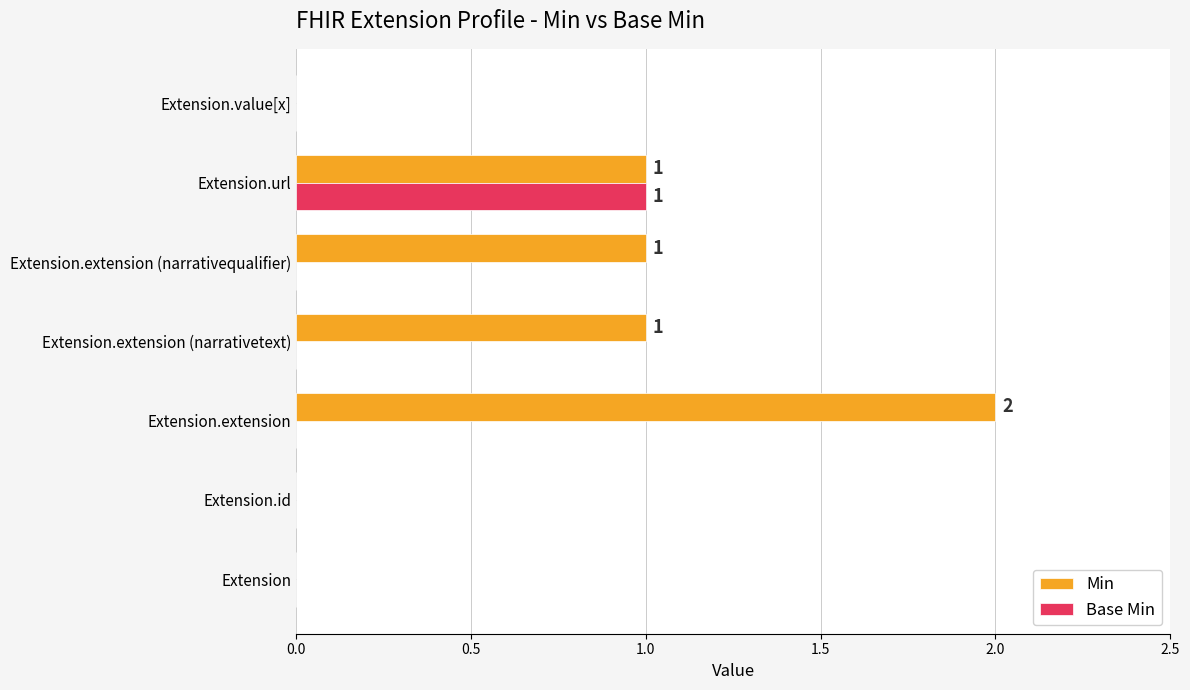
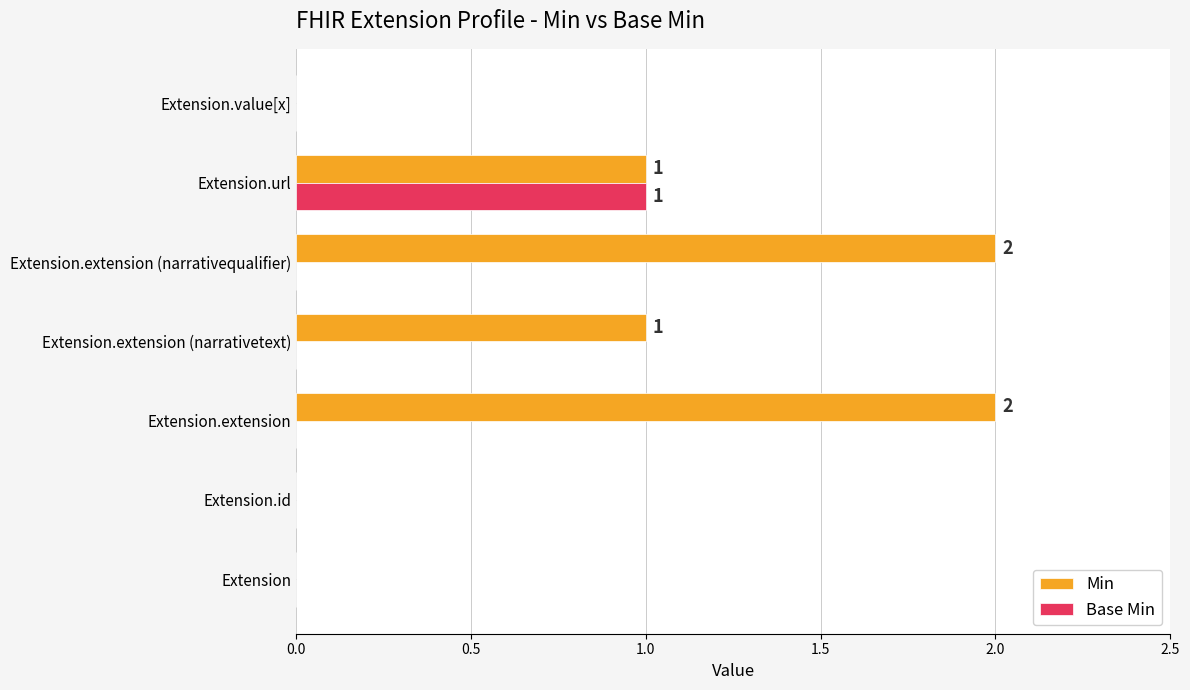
Min, Extension.extension (narrativequalifier): 1 -> 2
